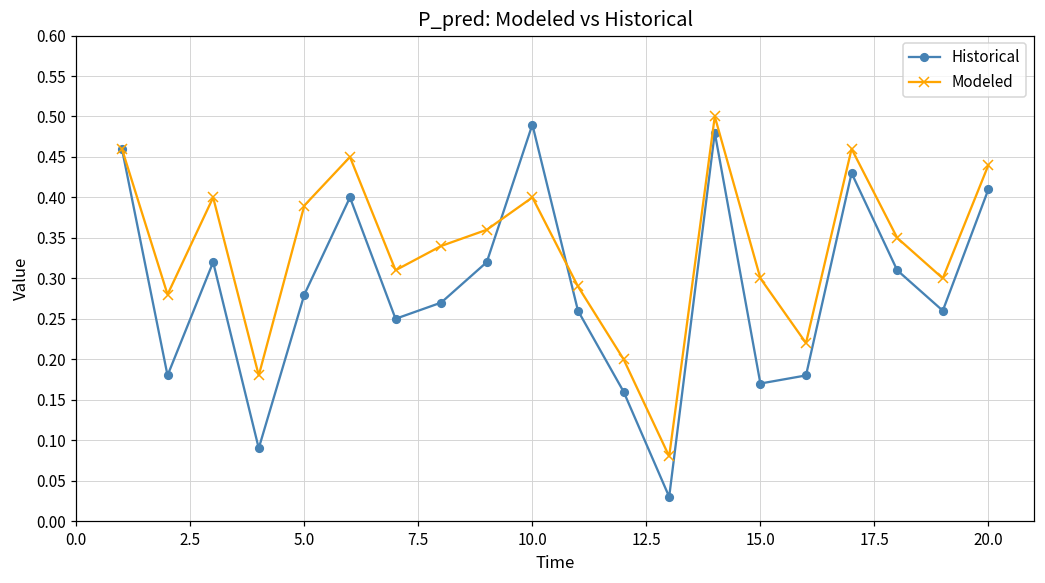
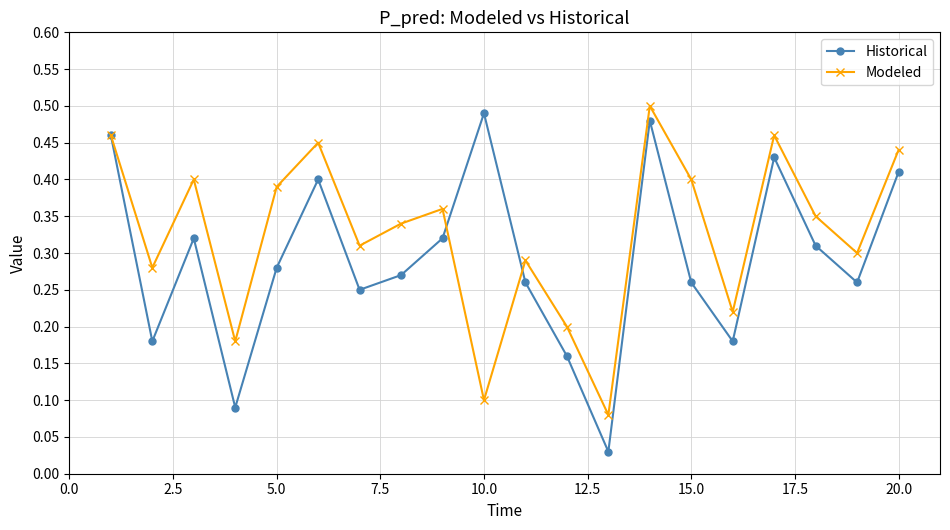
Modeled, 10.0: 0.4 -> 0.1
Historical, 15.0: 0.17 -> 0.26
Modeled, 15.0: 0.3 -> 0.4
